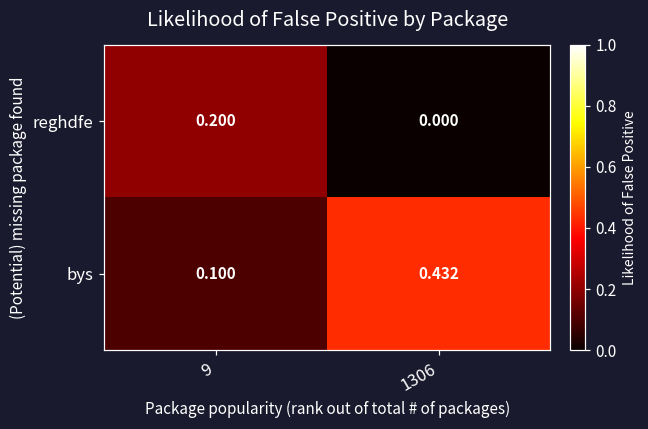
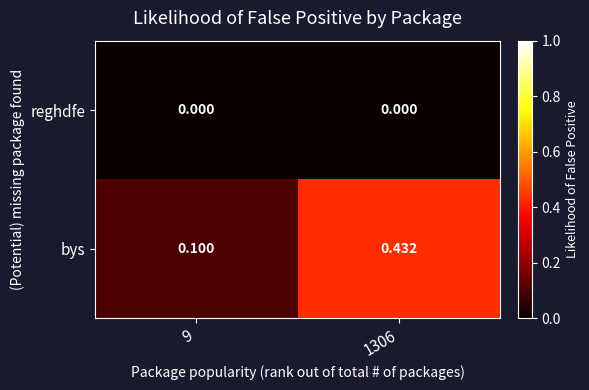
reghdfe, 9: 0.200 -> 0.000
